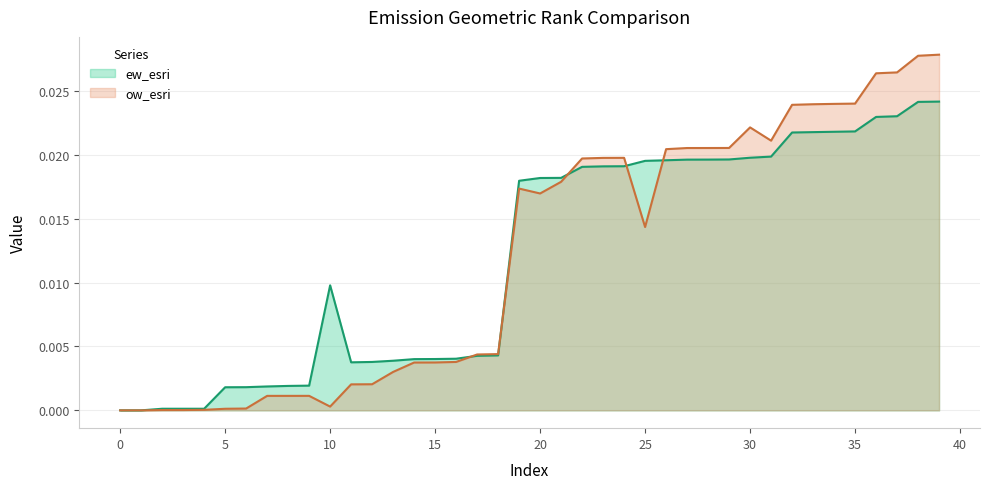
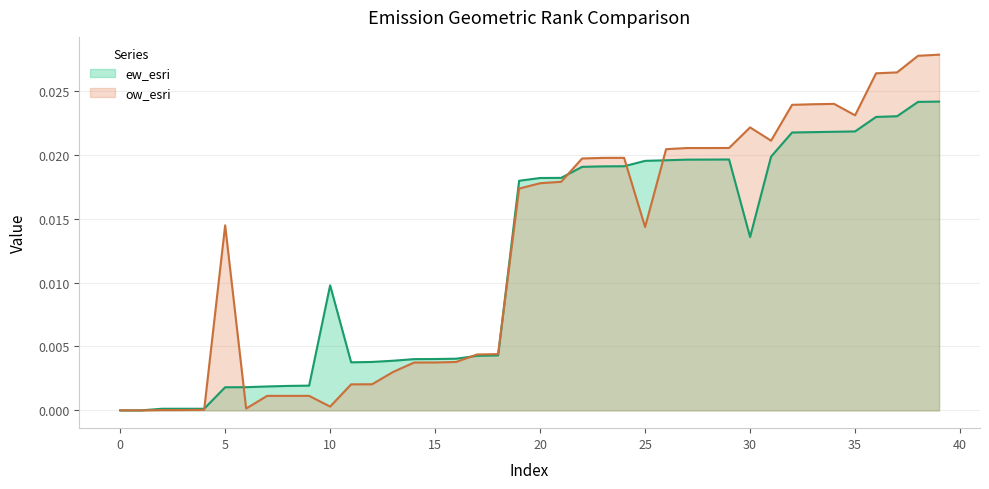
ow_esri, 5: 0.0001 -> 0.0145
ow_esri, 20: 0.0170 -> 0.0178
ew_esri, 30: 0.0198 -> 0.0136
ow_esri, 35: 0.0240 -> 0.0231
